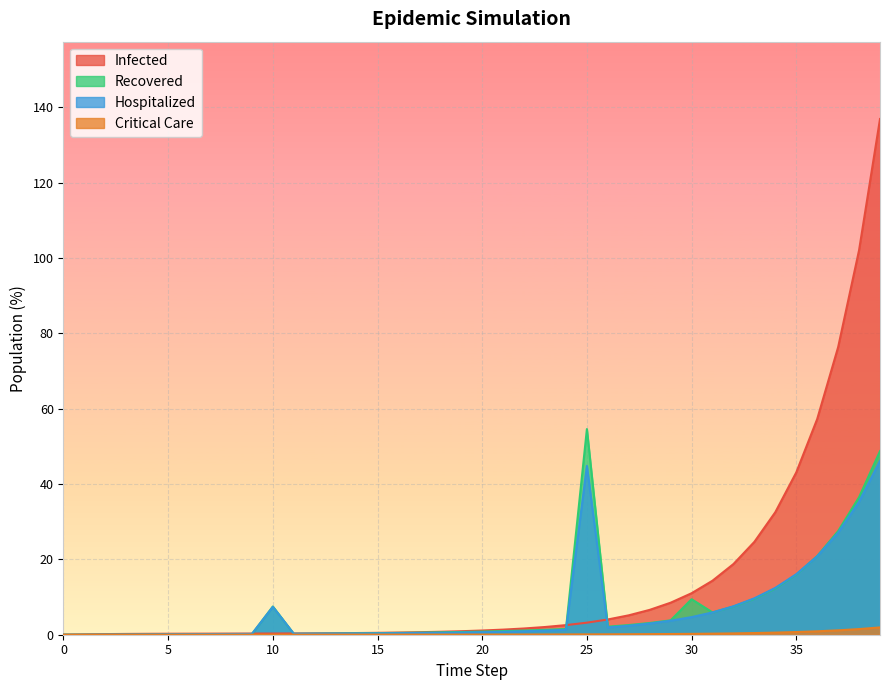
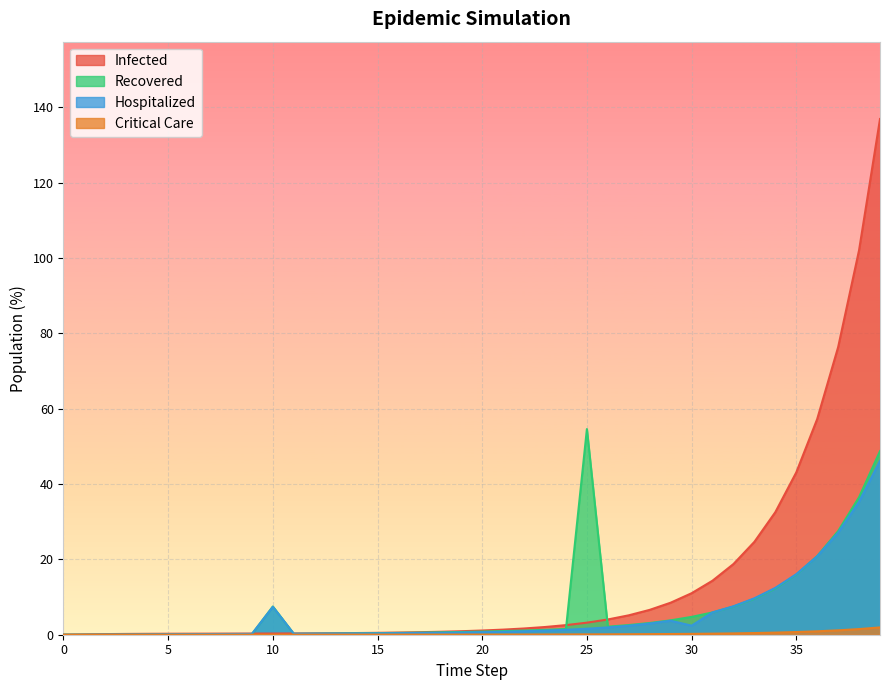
Hospitalized, 25: 45 -> 2
Recovered, 30: 9 -> 5
Hospitalized, 30: 5 -> 2
